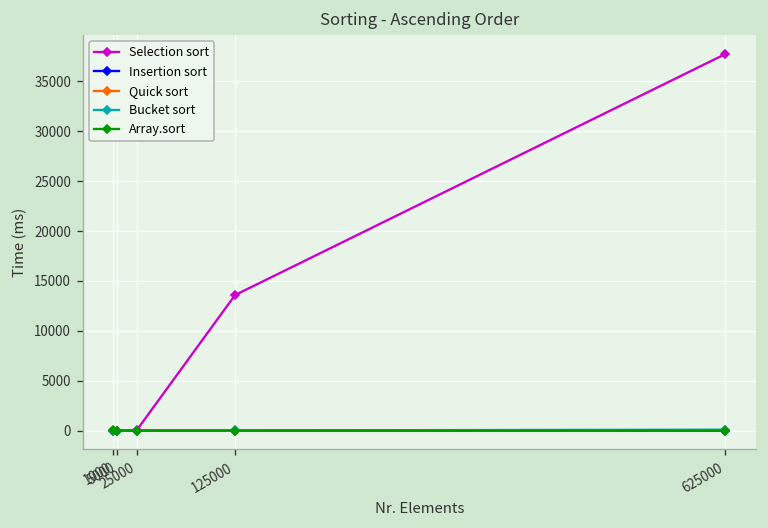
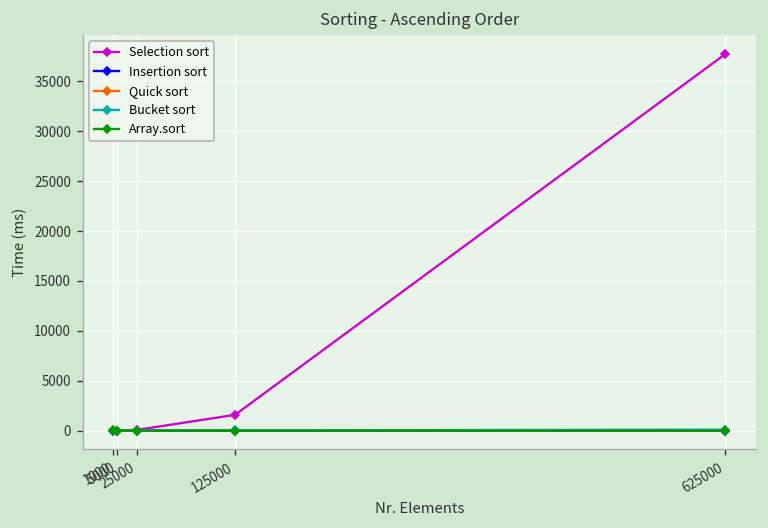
Selection sort, 125000: 14000 -> 2000
